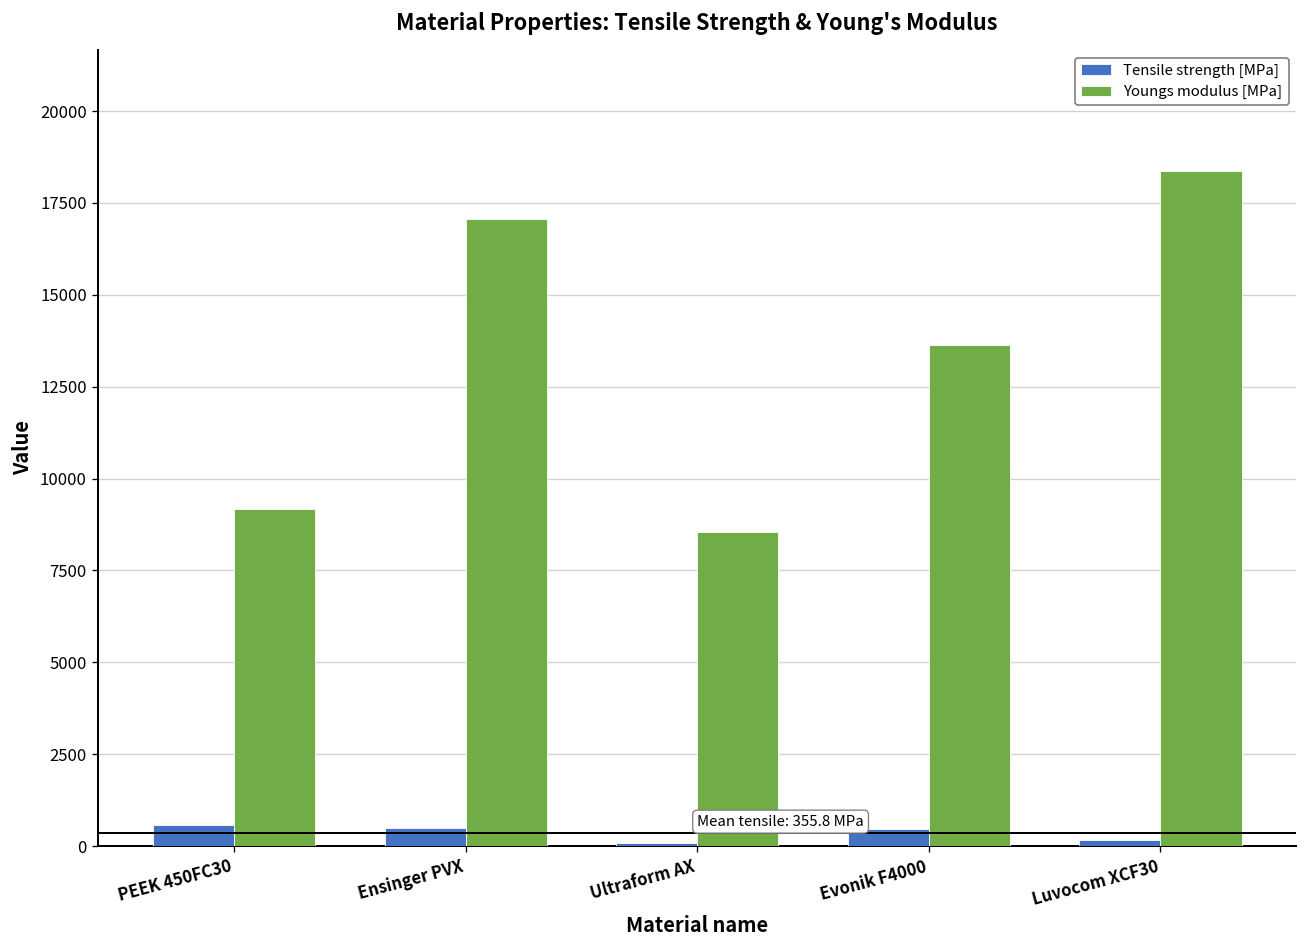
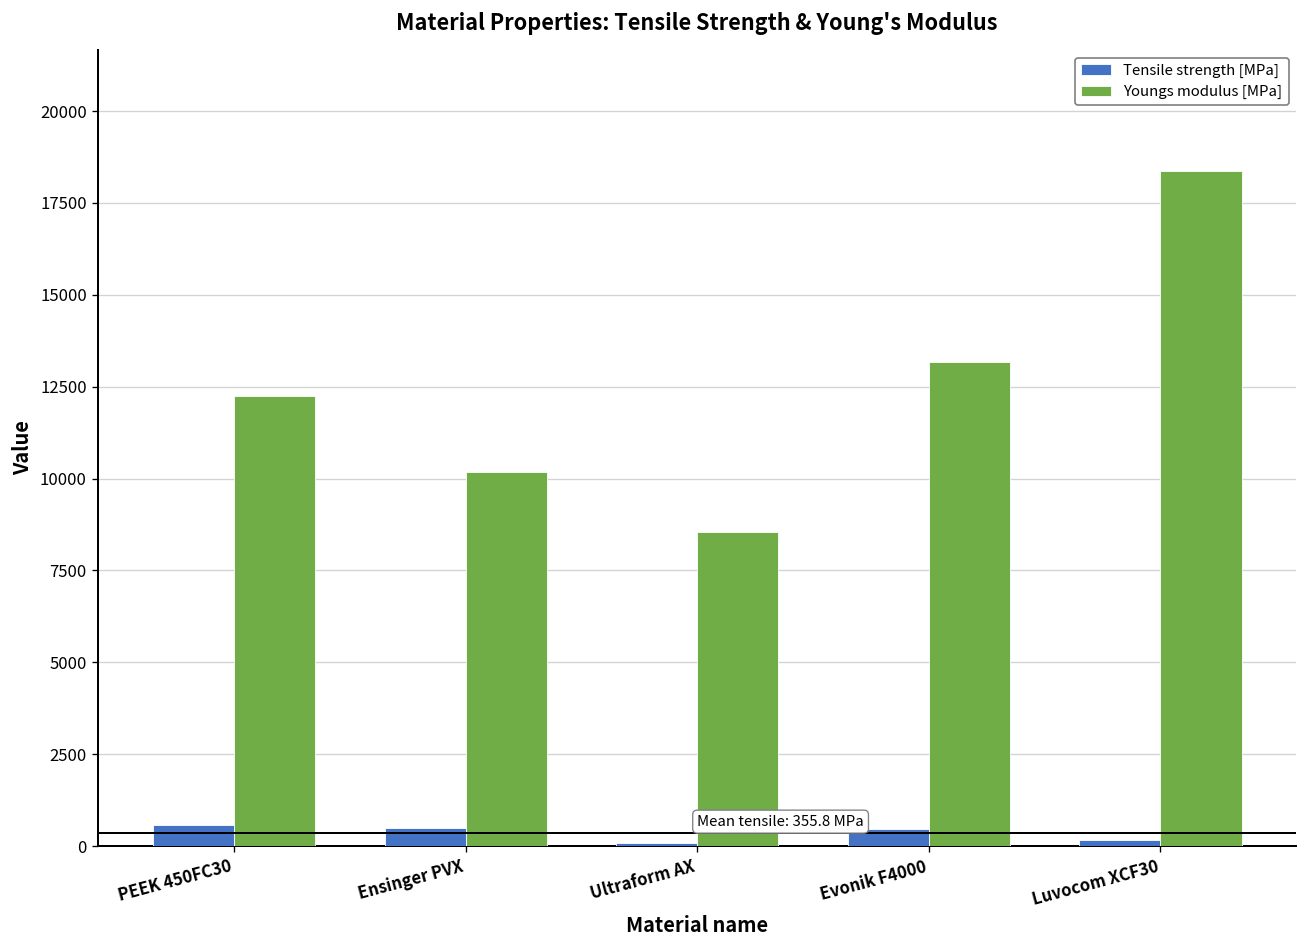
Youngs modulus [MPa], PEEK 450FC30: 9200 -> 12300
Youngs modulus [MPa], Ensinger PVX: 17100 -> 10200
Youngs modulus [MPa], Evonik F4000: 13600 -> 13200
